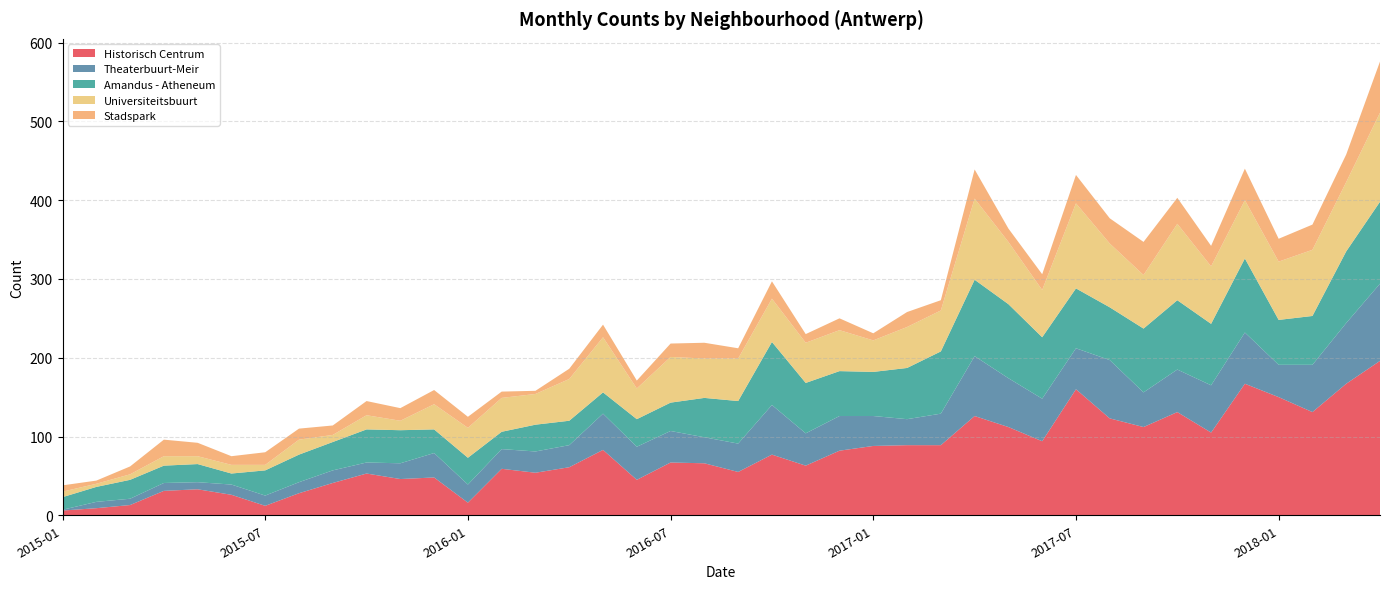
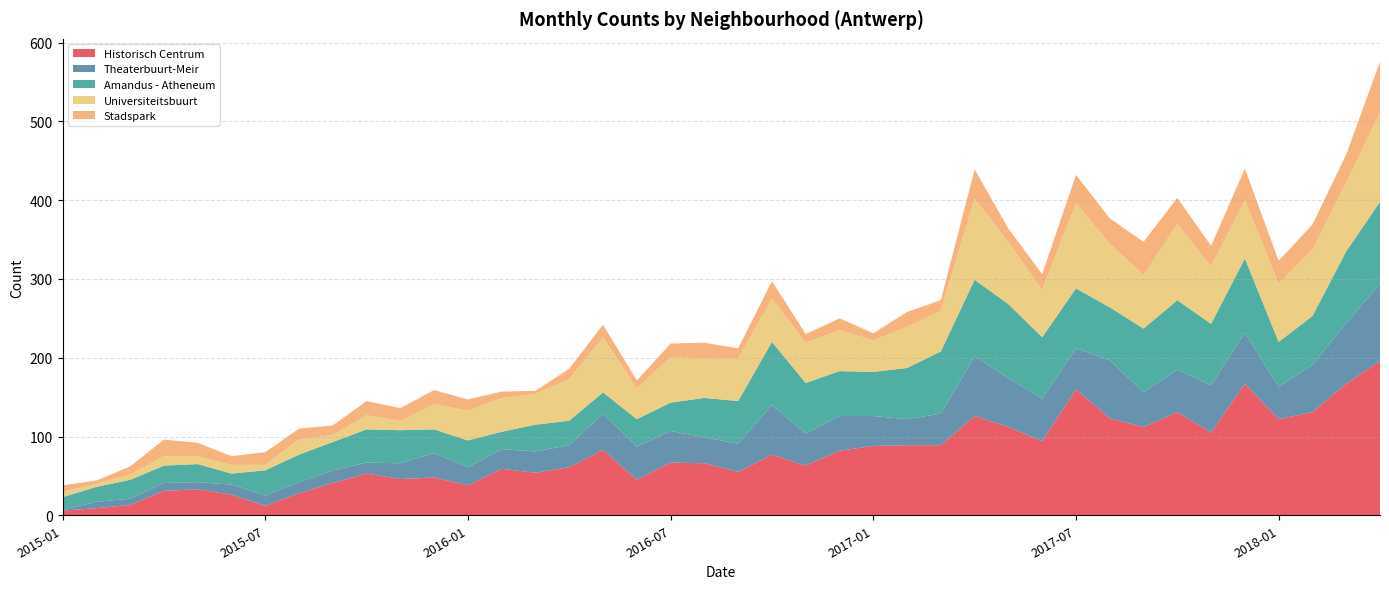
Historisch Centrum, 2016-01: 20 -> 40
Historisch Centrum, 2018-01: 150 -> 120
